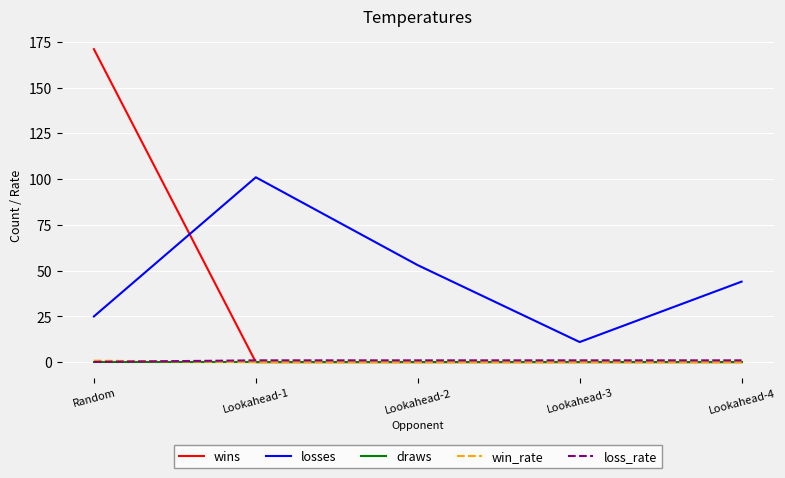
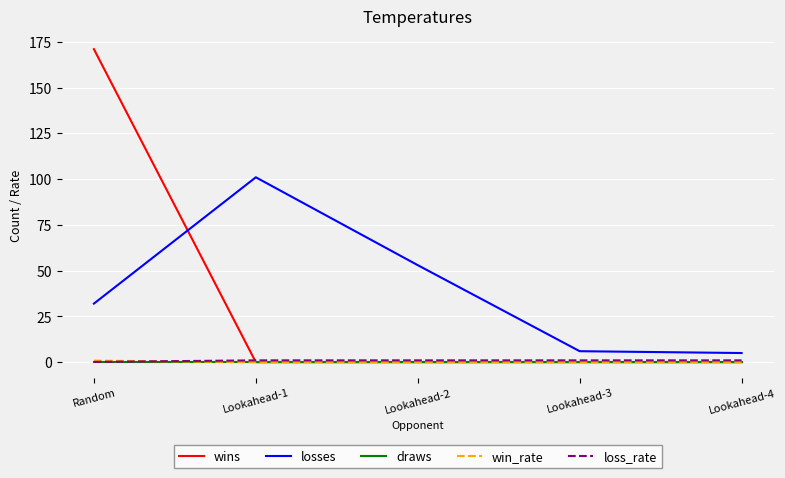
losses, Random: 25 -> 32
losses, Lookahead-3: 11 -> 6
losses, Lookahead-4: 44 -> 5
